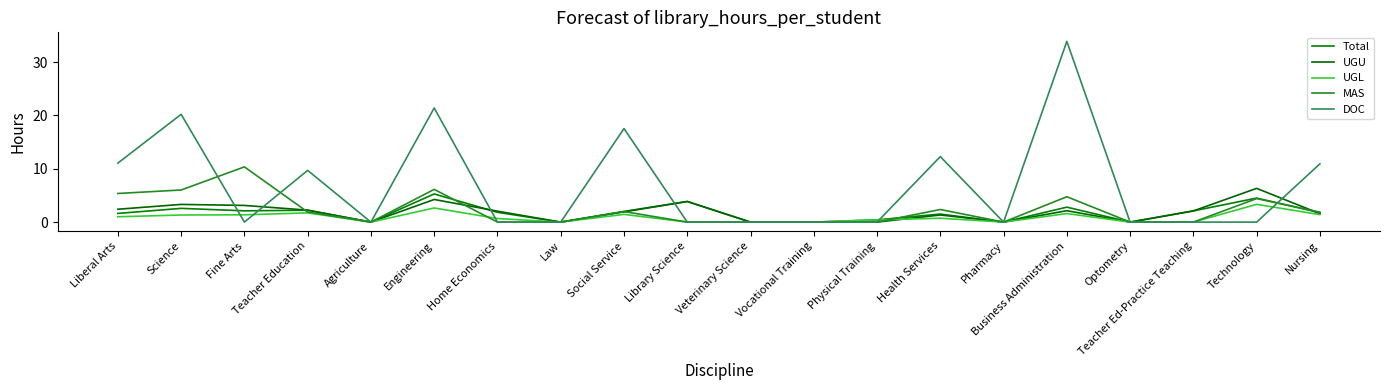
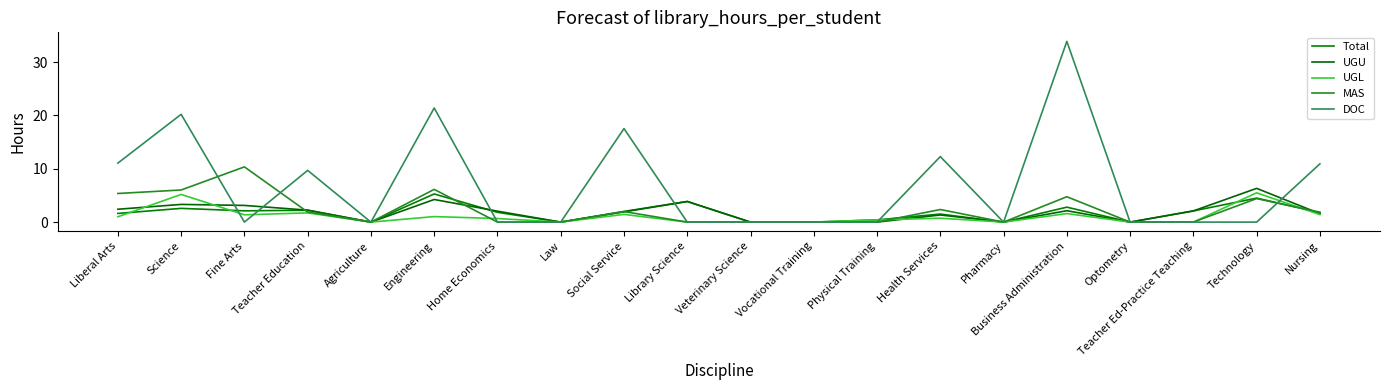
UGL, Science: 1 -> 5
UGL, Engineering: 3 -> 1
UGL, Technology: 3 -> 5
